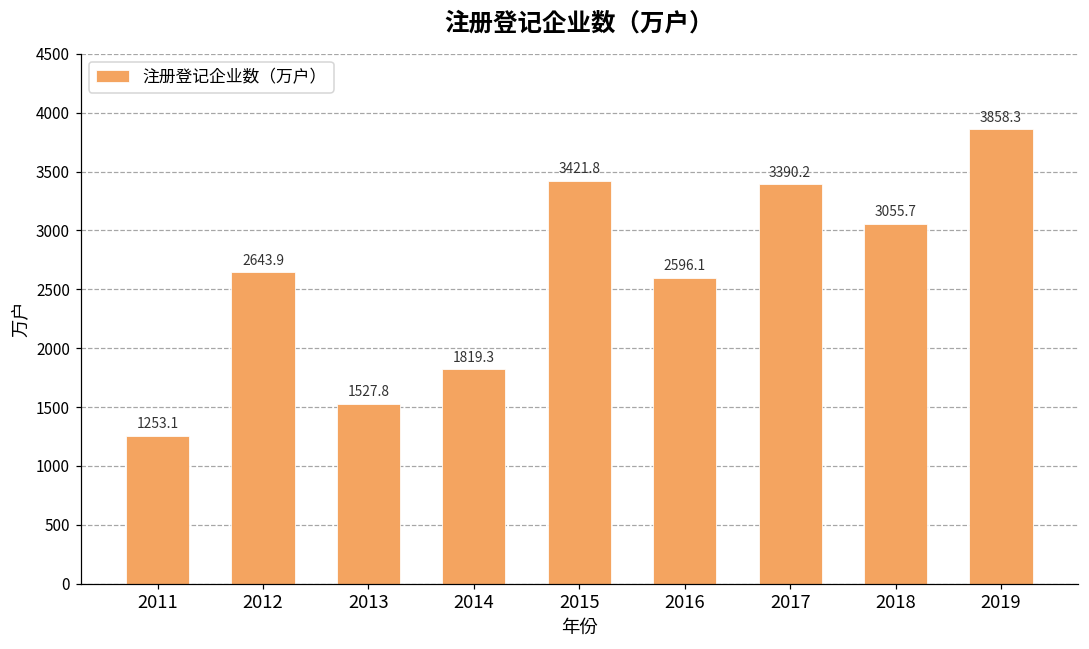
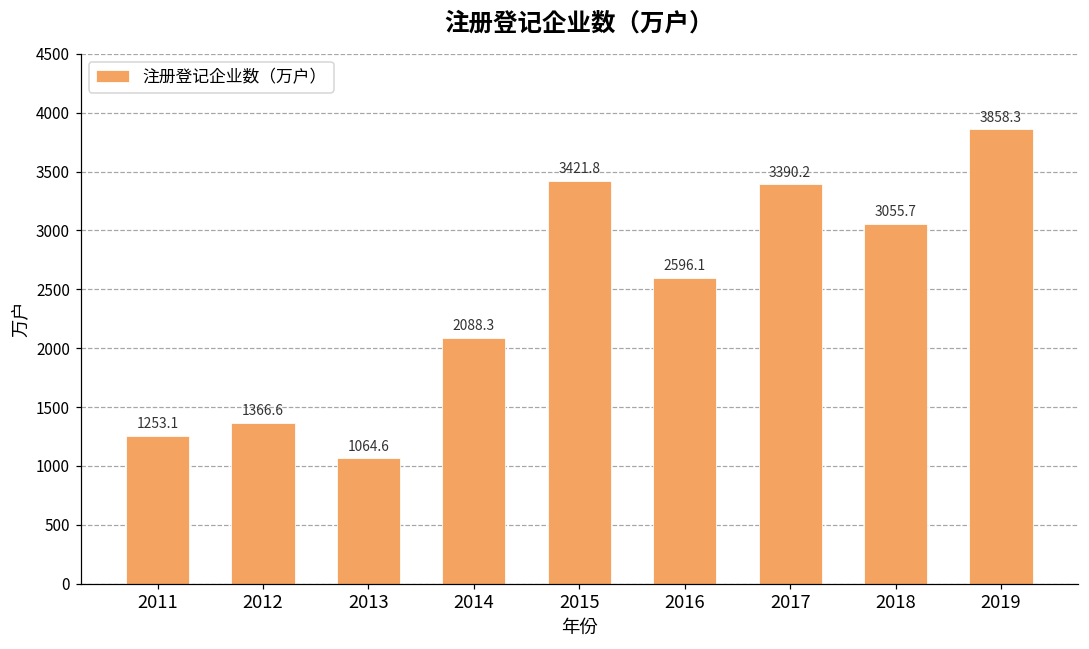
2012: 2643.9 -> 1366.6
2013: 1527.8 -> 1064.6
2014: 1819.3 -> 2088.3
